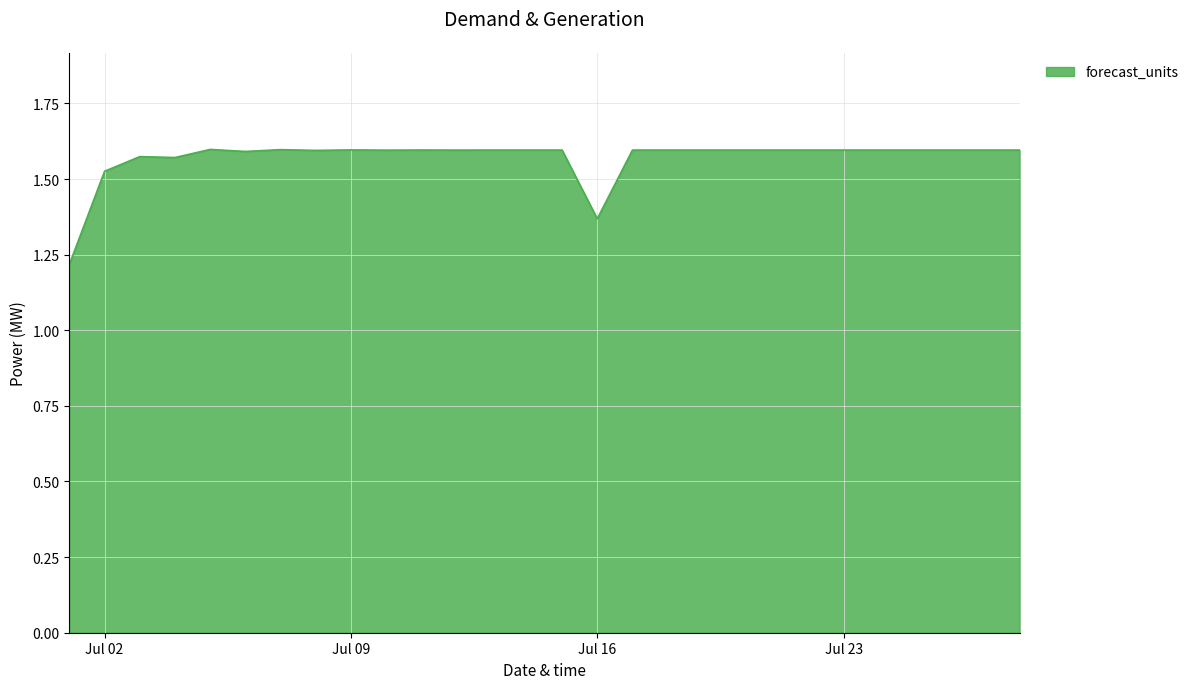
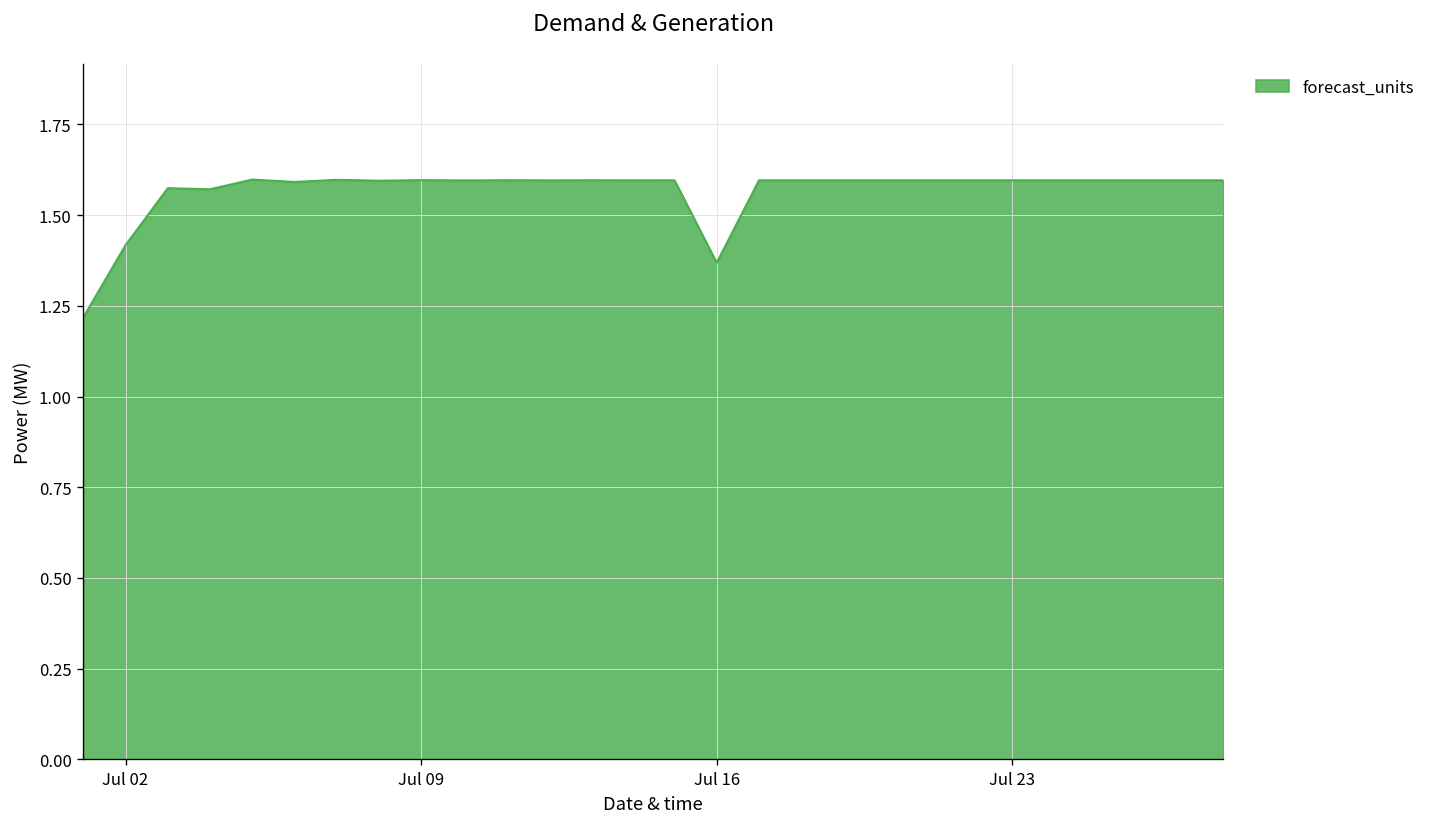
Jul 02: 1.53 -> 1.42
